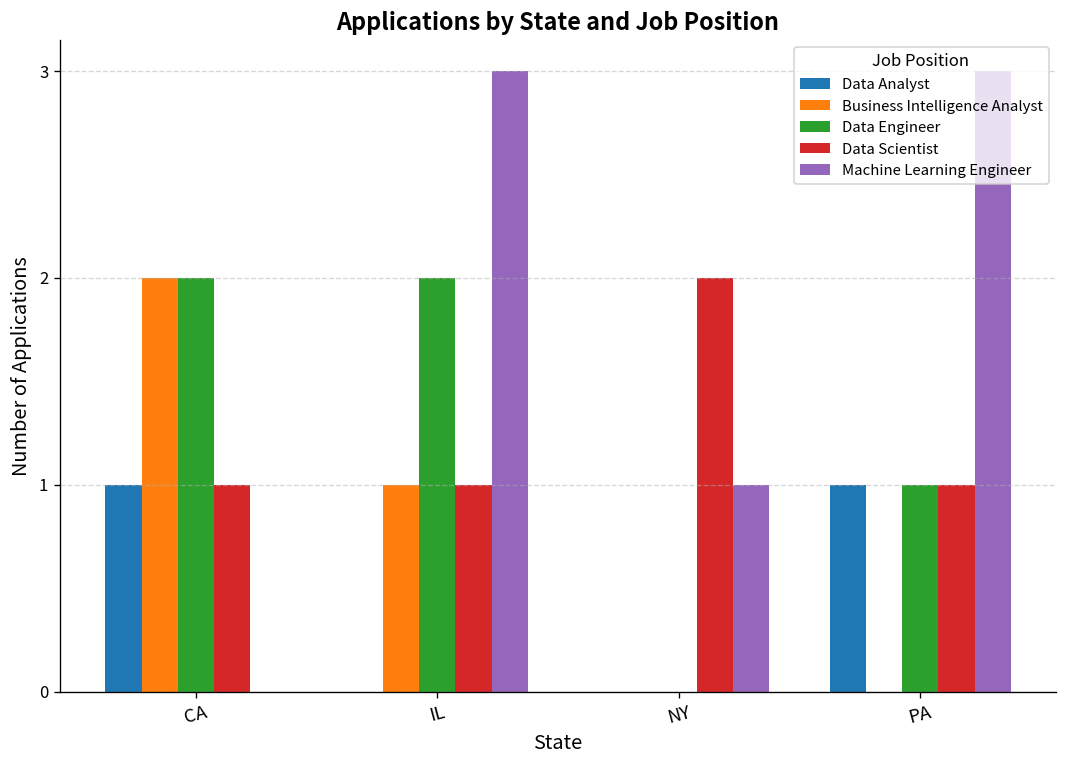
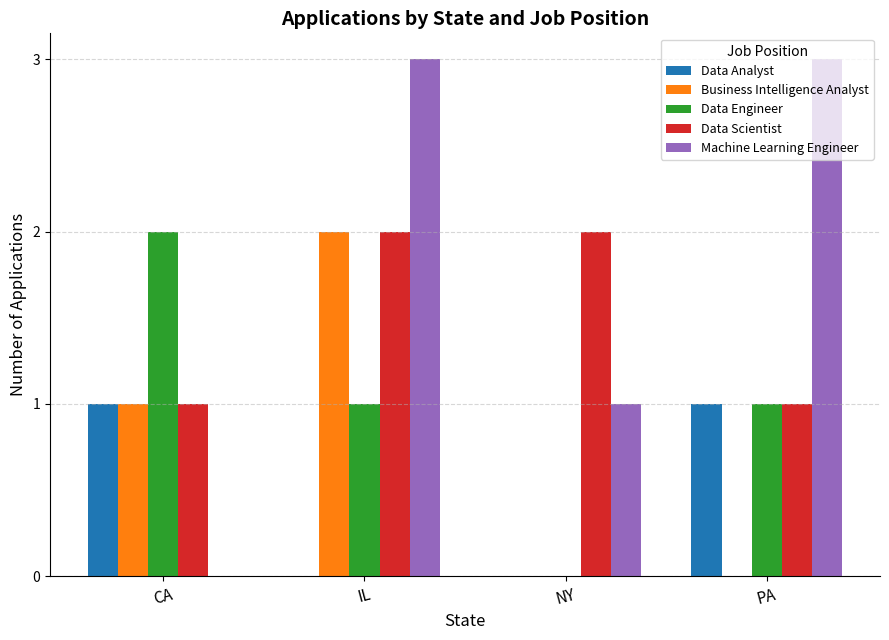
Business Intelligence Analyst, CA: 2 -> 1
Business Intelligence Analyst, IL: 1 -> 2
Data Engineer, IL: 2 -> 1
Data Scientist, IL: 1 -> 2
